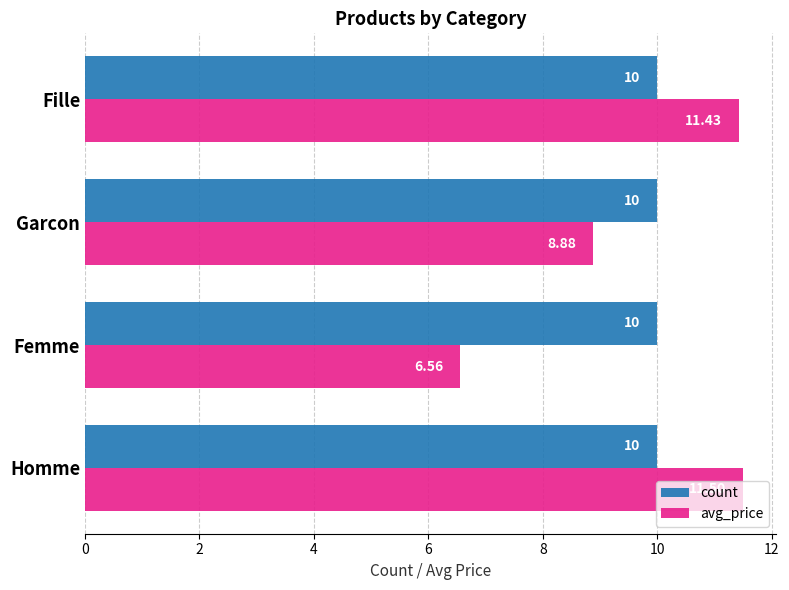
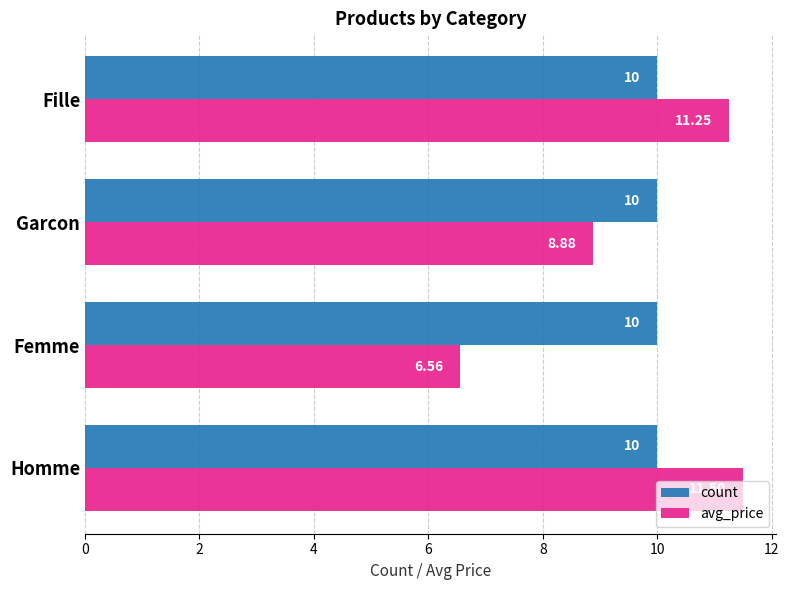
avg_price, Fille: 11.43 -> 11.25
